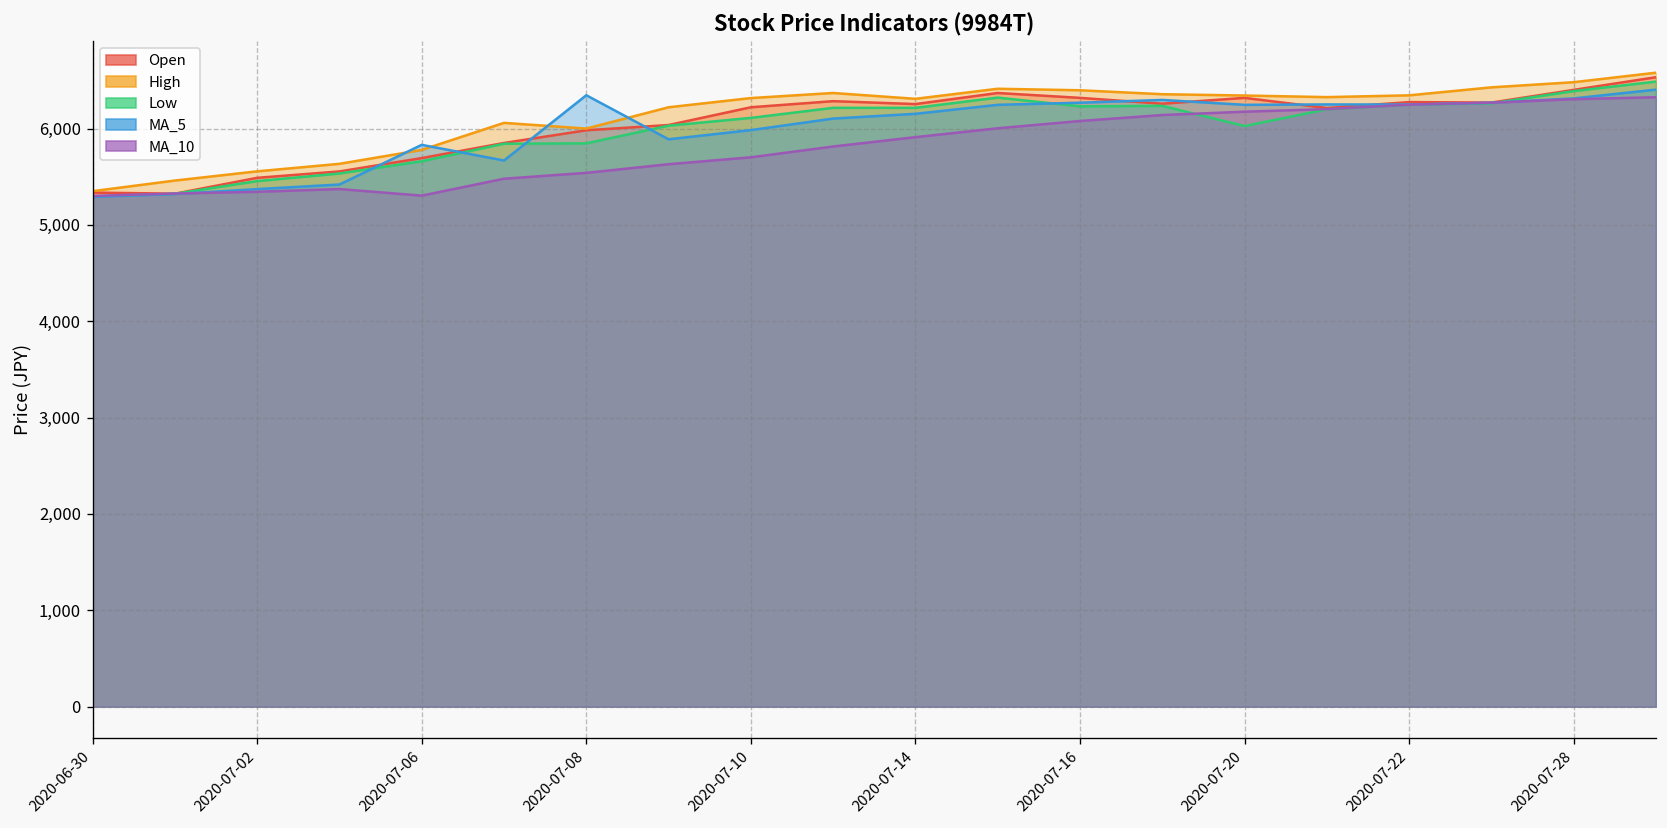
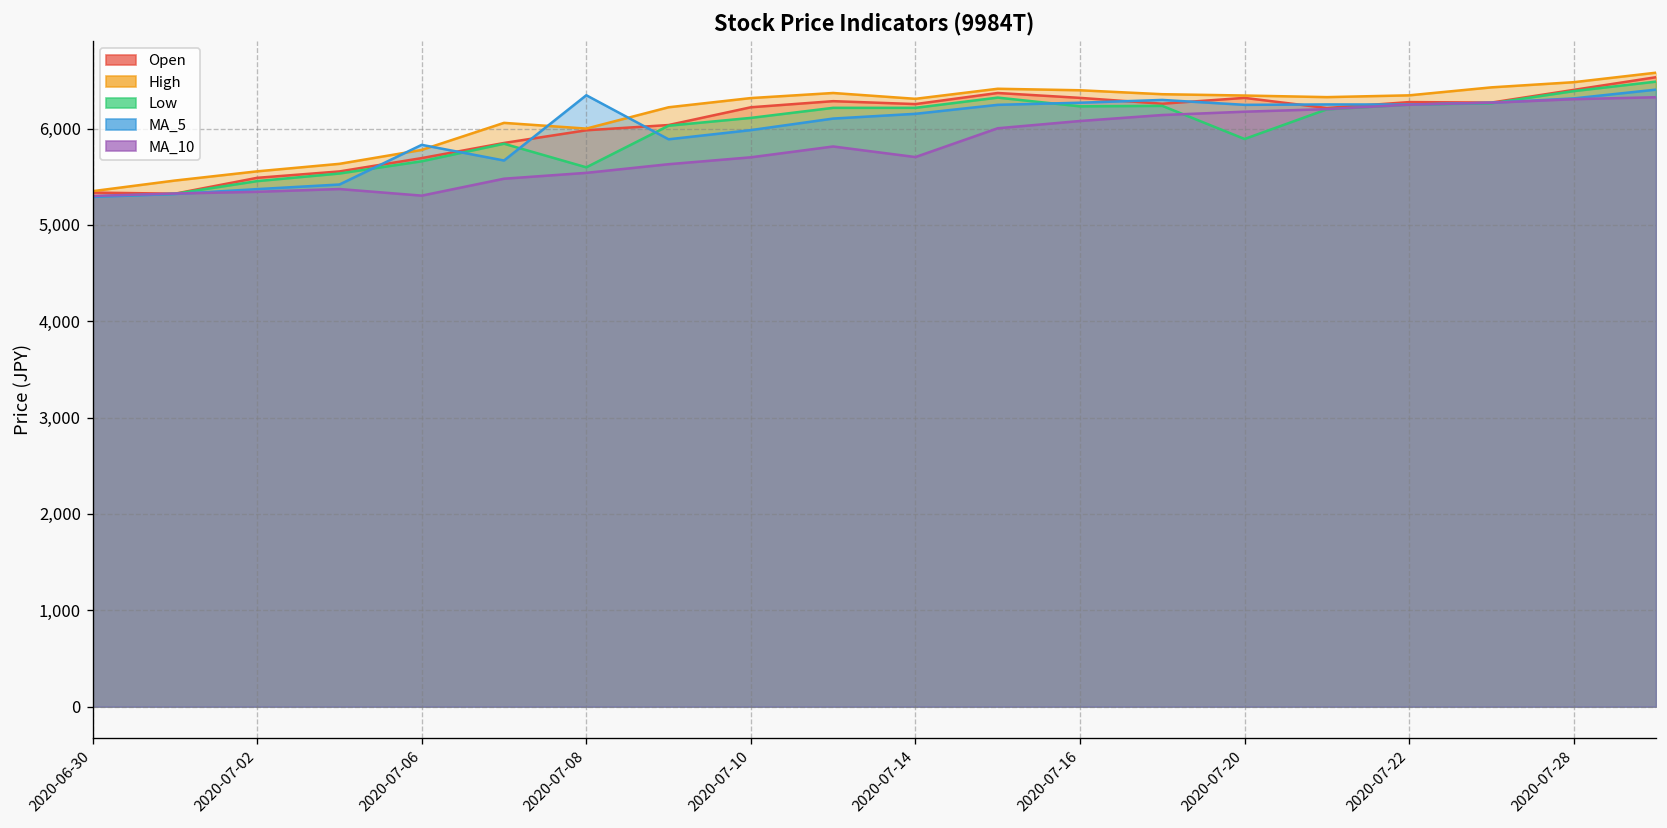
Low, 2020-07-08: 5,800 -> 5,600
MA_10, 2020-07-14: 5,900 -> 5,700
Low, 2020-07-20: 6,000 -> 5,900
